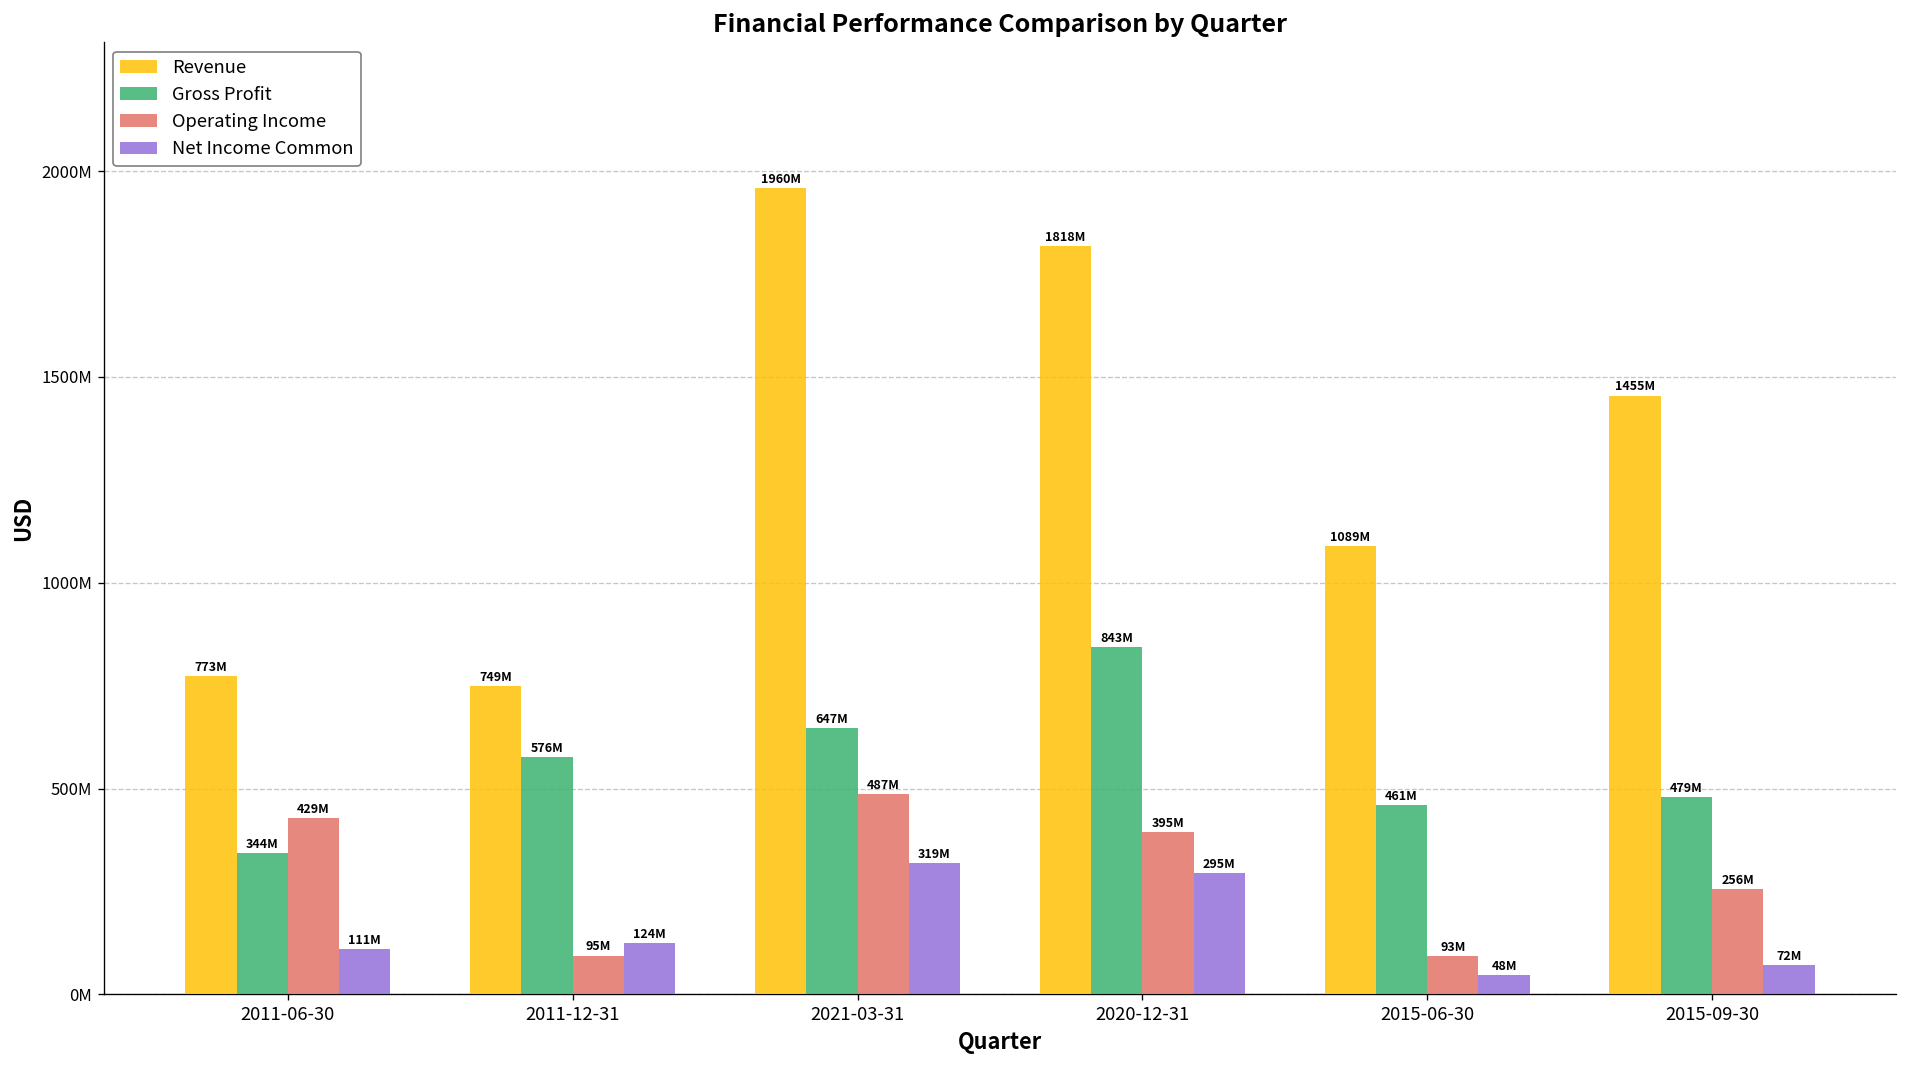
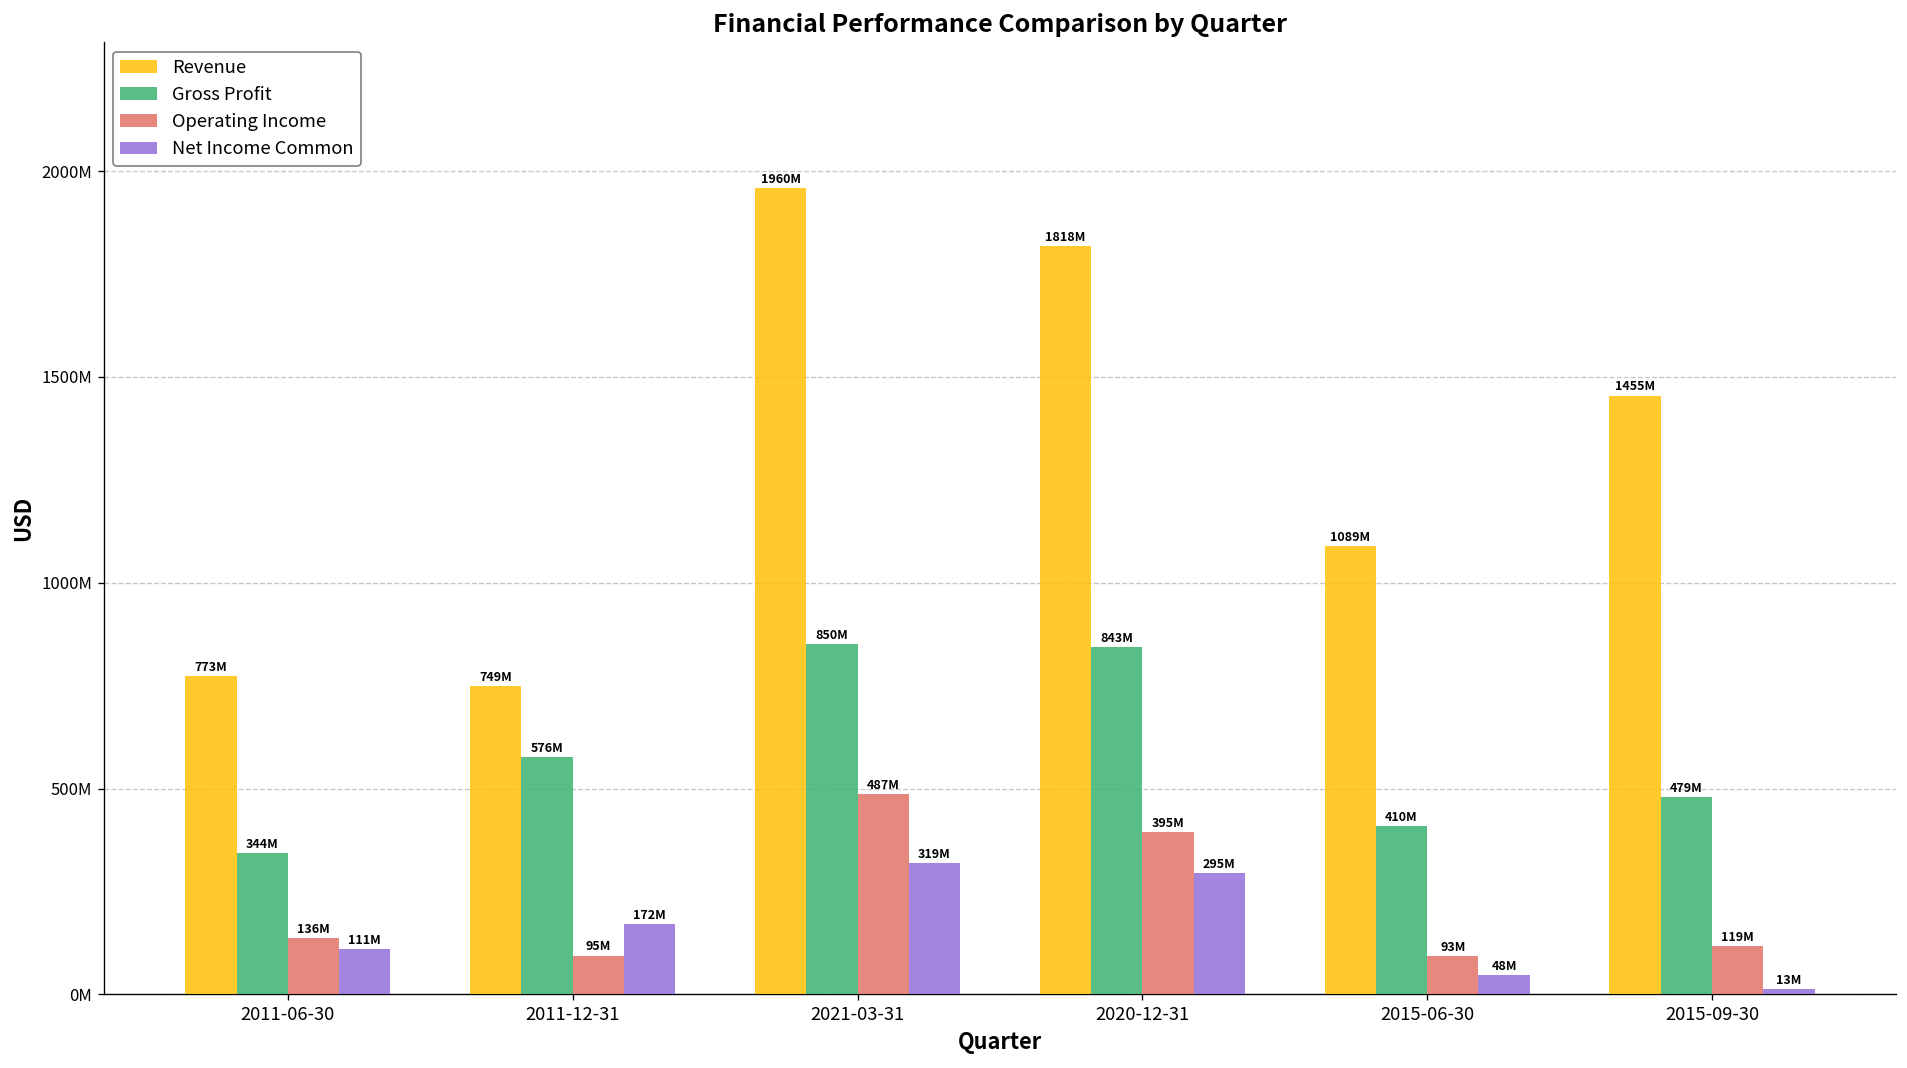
Operating Income, 2011-06-30: 429M -> 136M
Net Income Common, 2011-12-31: 124M -> 172M
Gross Profit, 2021-03-31: 647M -> 850M
Gross Profit, 2015-06-30: 461M -> 410M
Operating Income, 2015-09-30: 256M -> 119M
Net Income Common, 2015-09-30: 72M -> 13M
